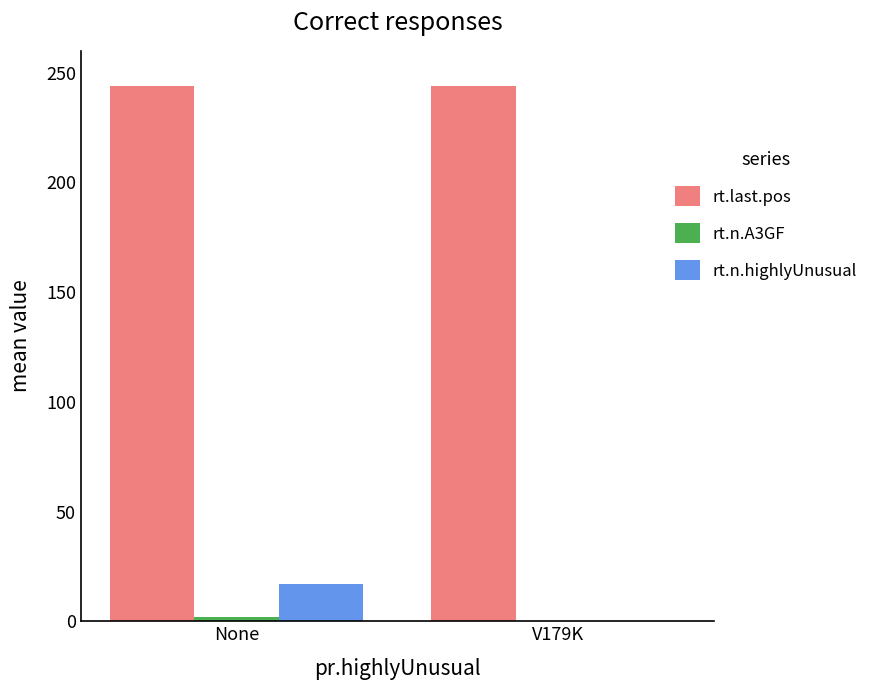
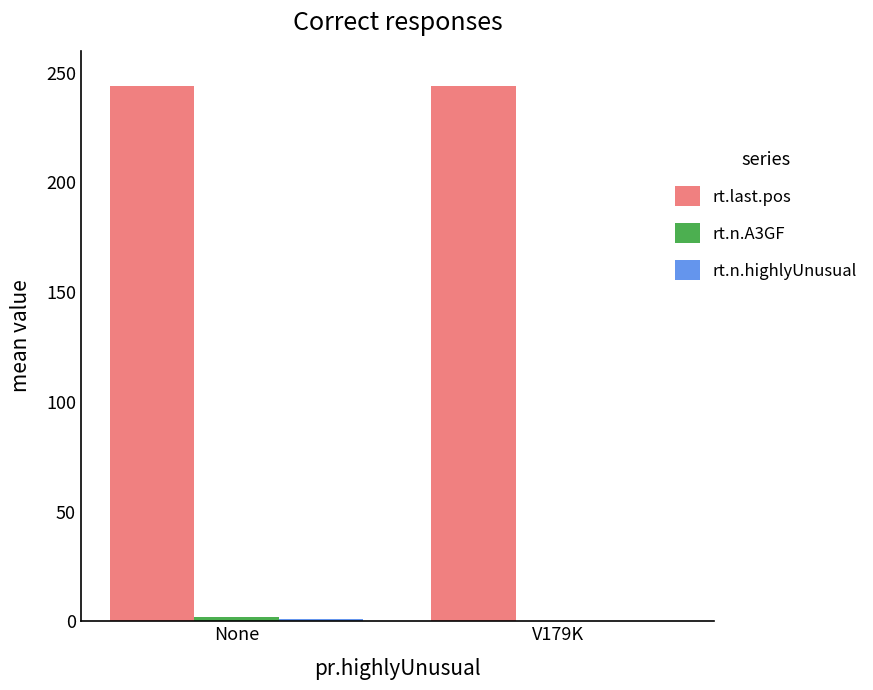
rt.n.highlyUnusual, None: 17 -> 1
